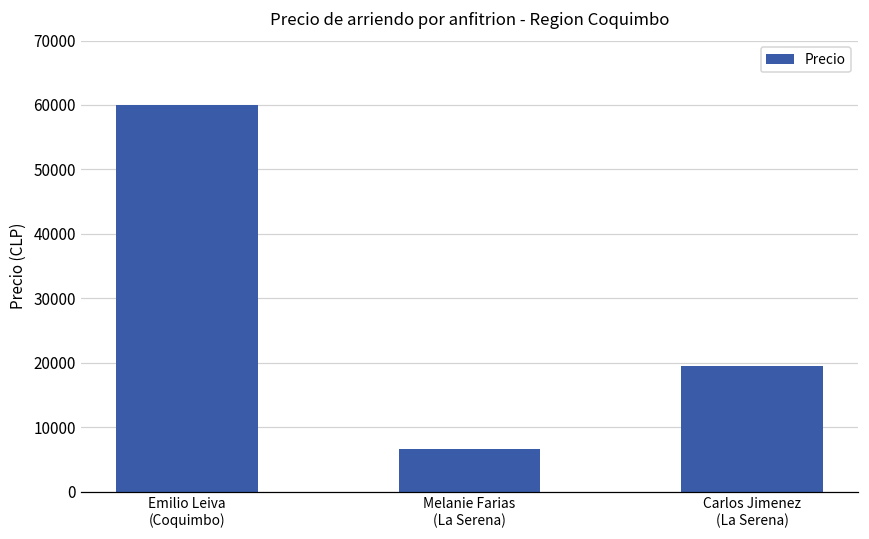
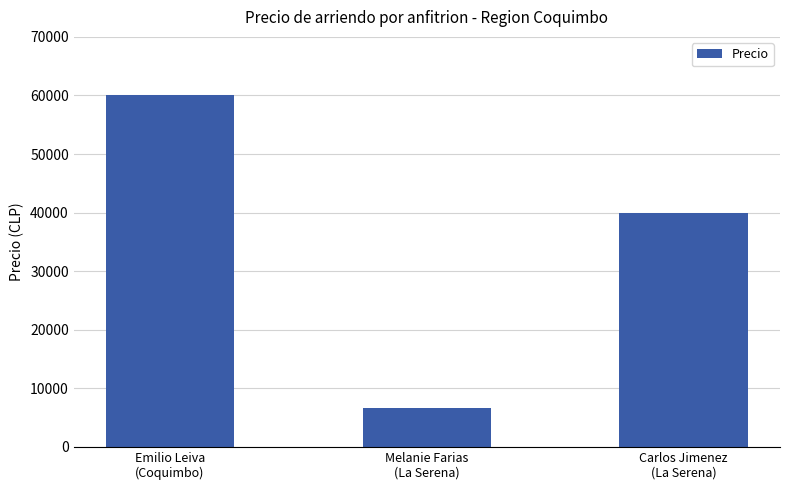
Carlos Jimenez (La Serena): 19000 -> 40000
